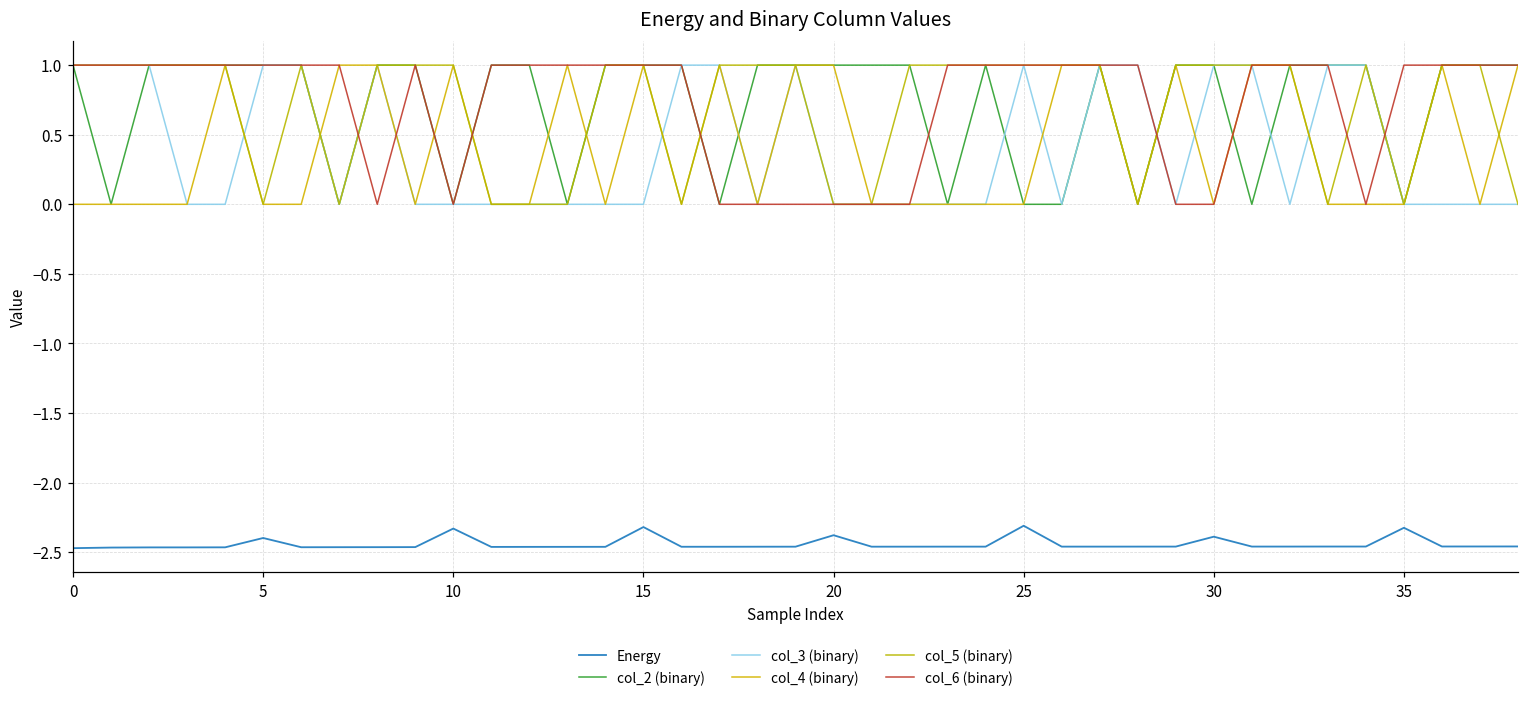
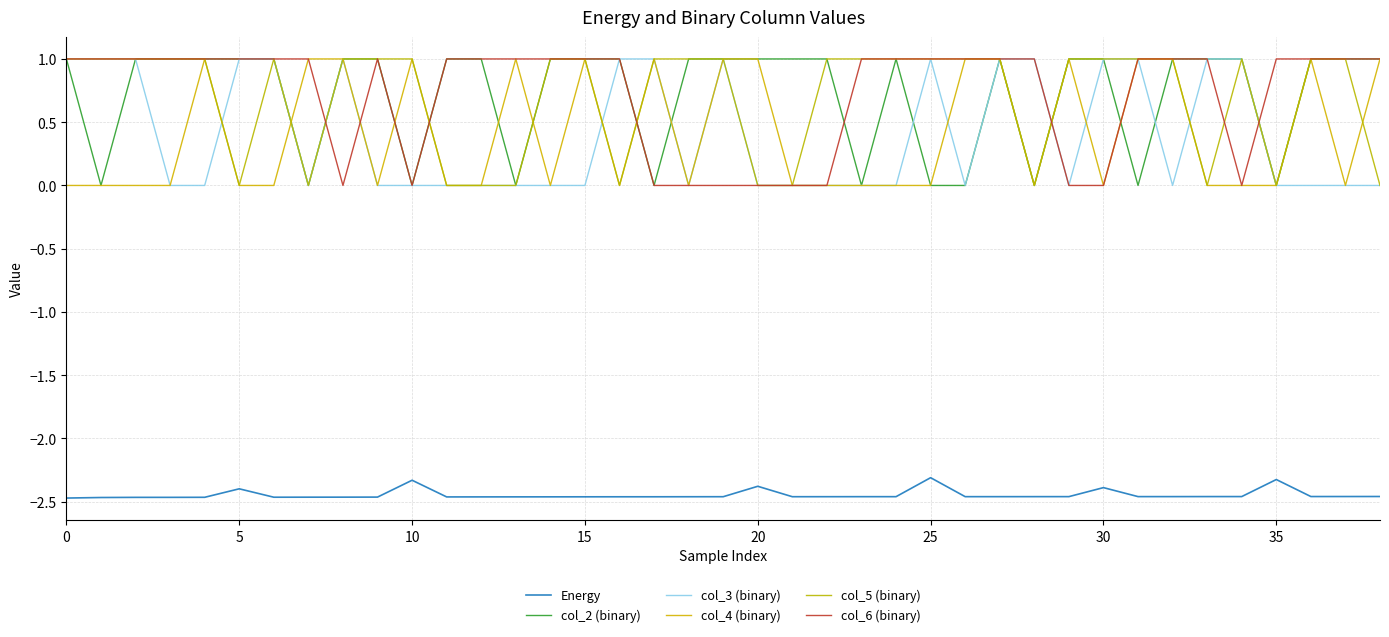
Energy, 15: -2.32 -> -2.46
